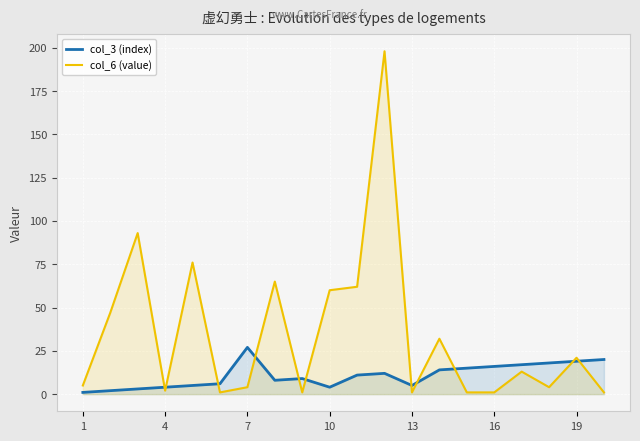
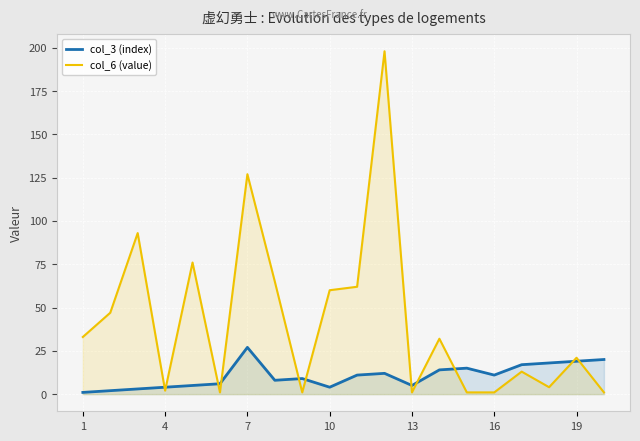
col_6 (value), 1: 5 -> 33
col_6 (value), 7: 4 -> 127
col_3 (index), 16: 16 -> 11
